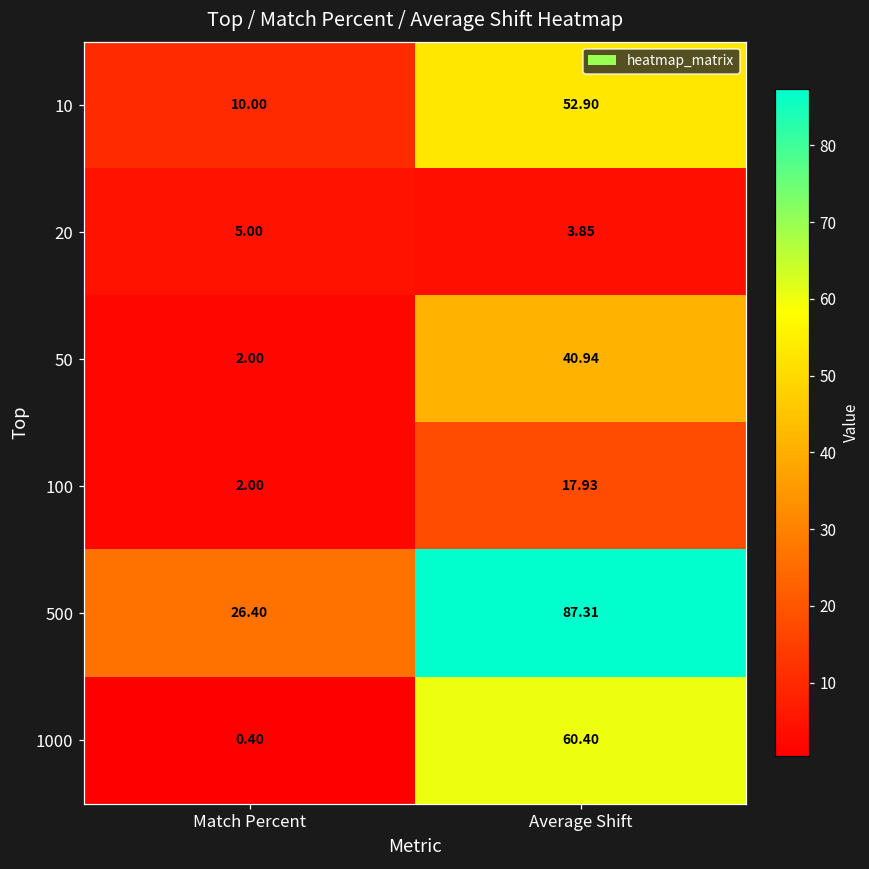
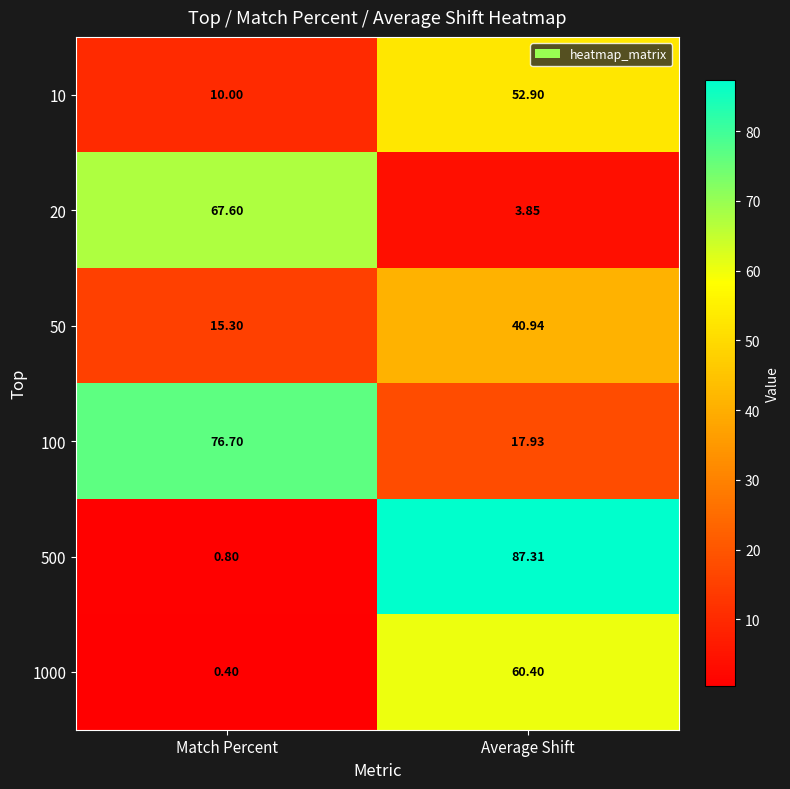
20, Match Percent: 5.00 -> 67.60
50, Match Percent: 2.00 -> 15.30
100, Match Percent: 2.00 -> 76.70
500, Match Percent: 26.40 -> 0.80
